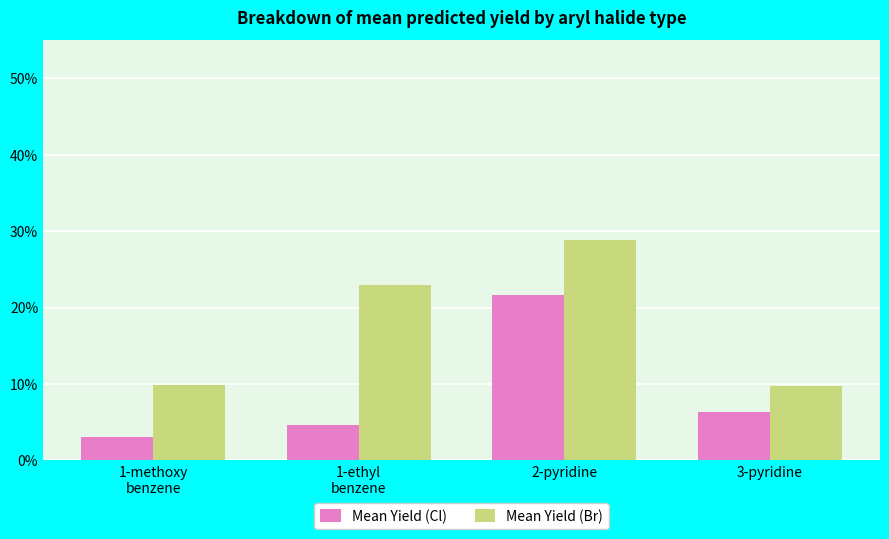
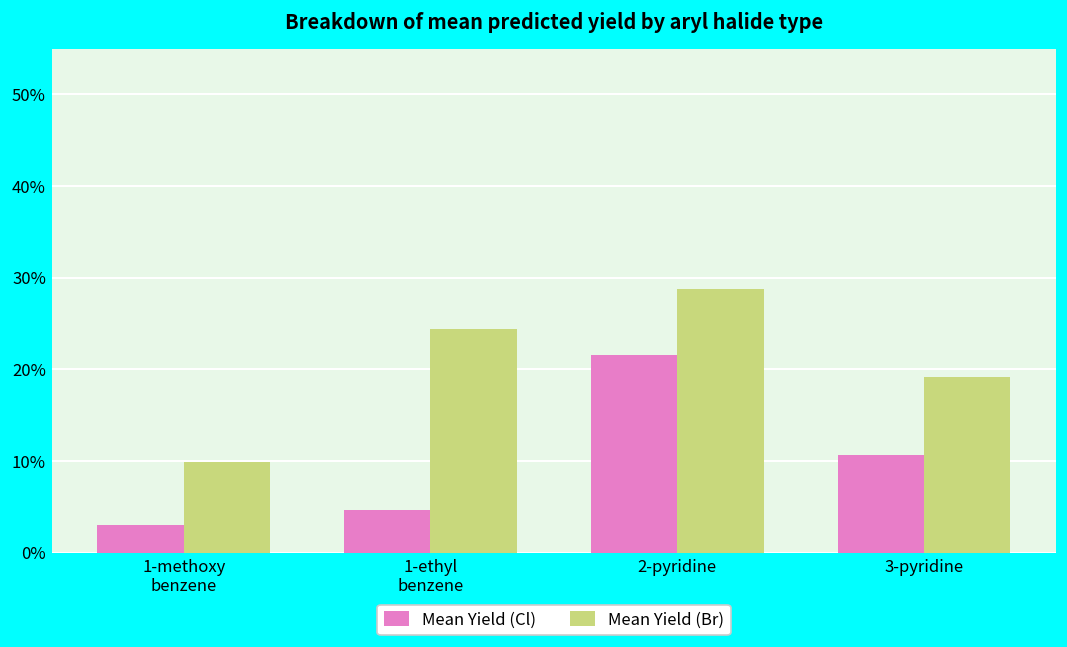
Mean Yield (Br), 1-ethyl benzene: 23% -> 24%
Mean Yield (Cl), 3-pyridine: 6% -> 11%
Mean Yield (Br), 3-pyridine: 10% -> 19%
